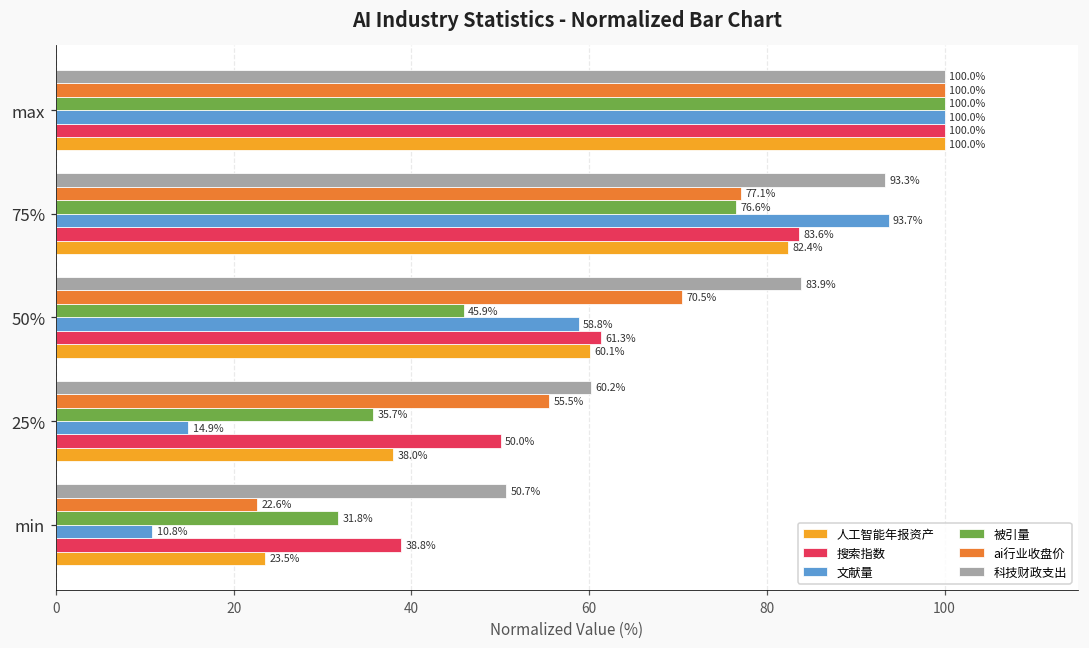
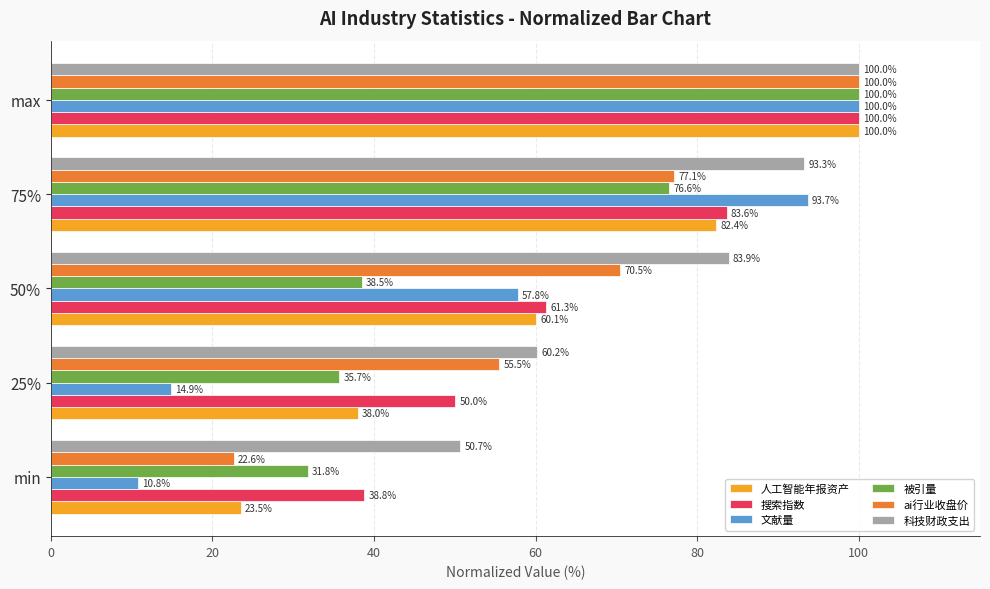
被引量, 50%: 45.9% -> 38.5%
文献量, 50%: 58.8% -> 57.8%
